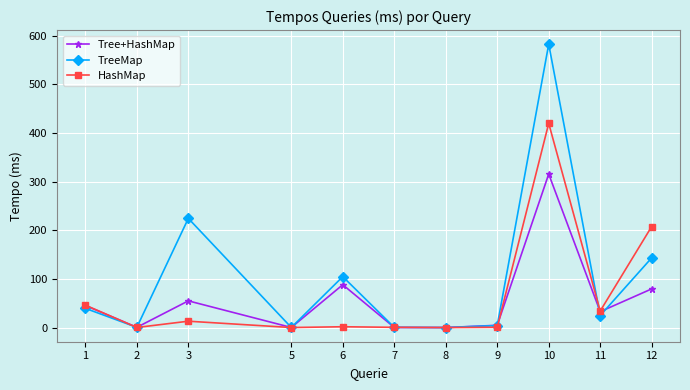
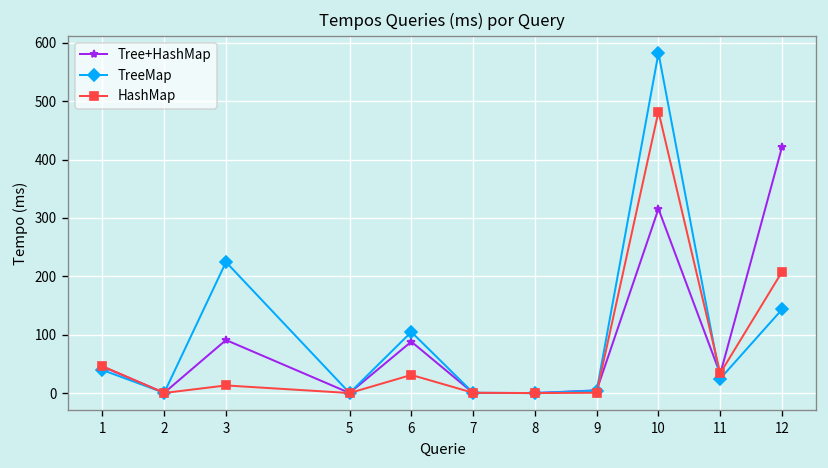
Tree+HashMap, 3: 50 -> 90
HashMap, 6: 0 -> 30
HashMap, 10: 420 -> 480
Tree+HashMap, 12: 80 -> 420
